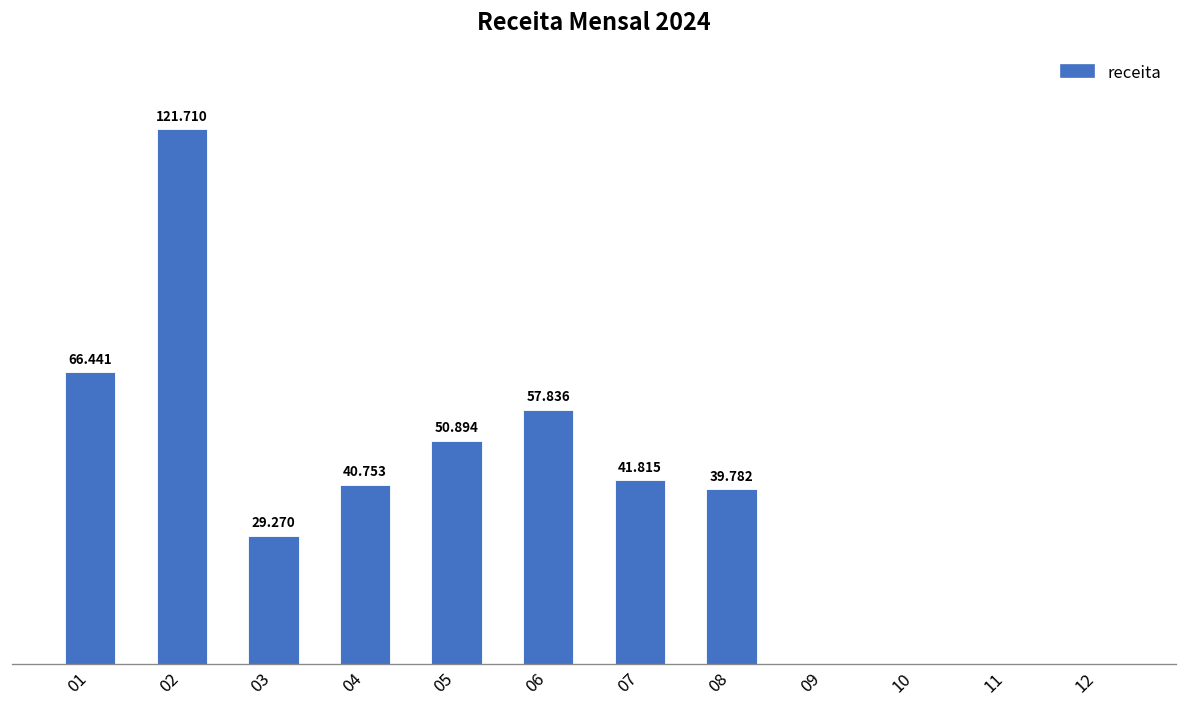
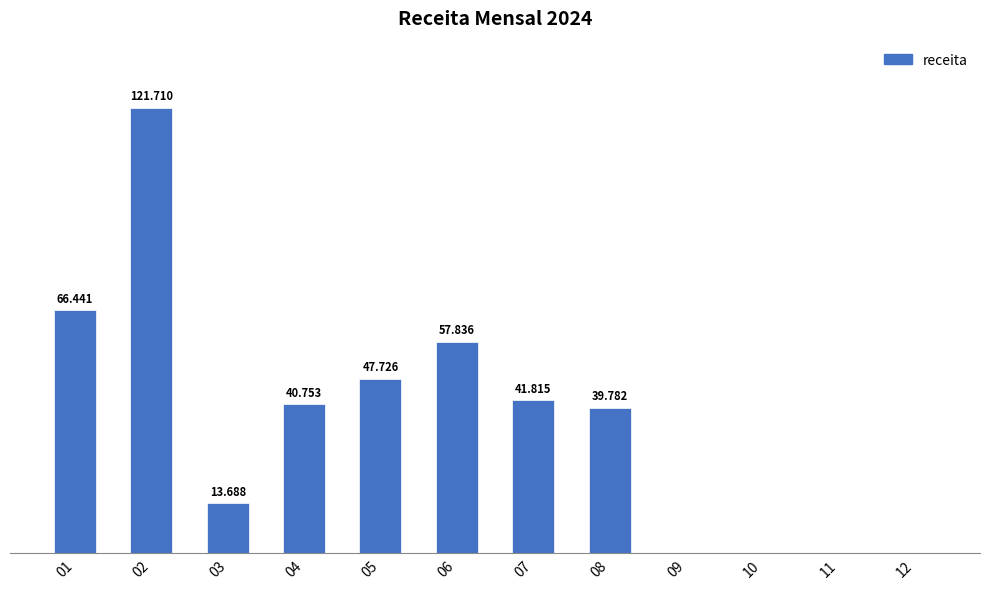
03: 29.270 -> 13.688
05: 50.894 -> 47.726
